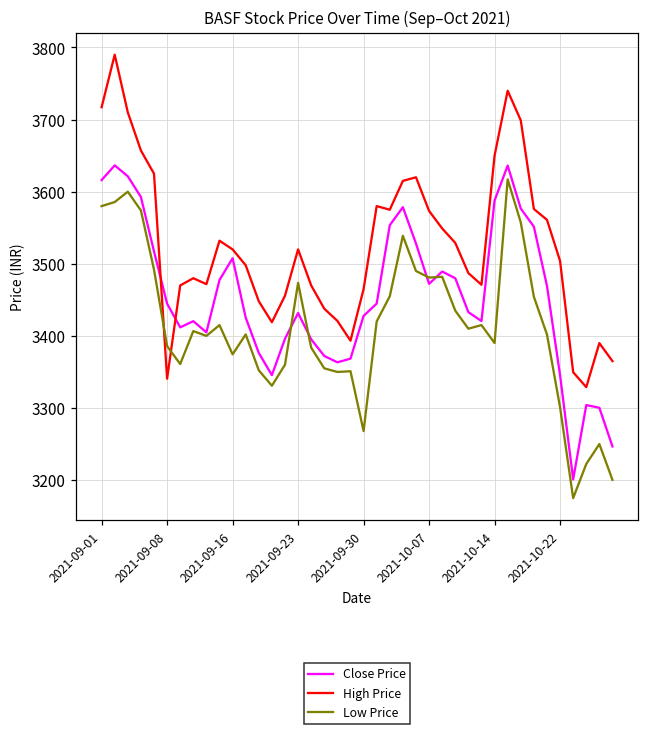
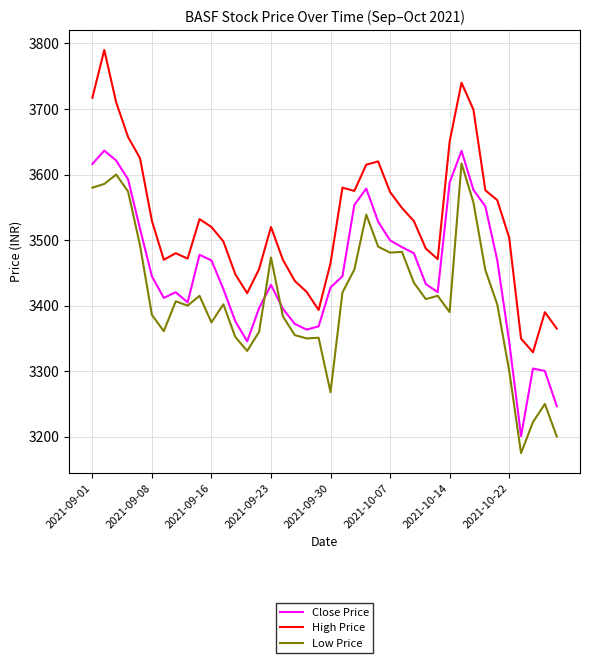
High Price, 2021-09-08: 3340 -> 3530
Close Price, 2021-09-16: 3510 -> 3470
Close Price, 2021-10-07: 3470 -> 3500
